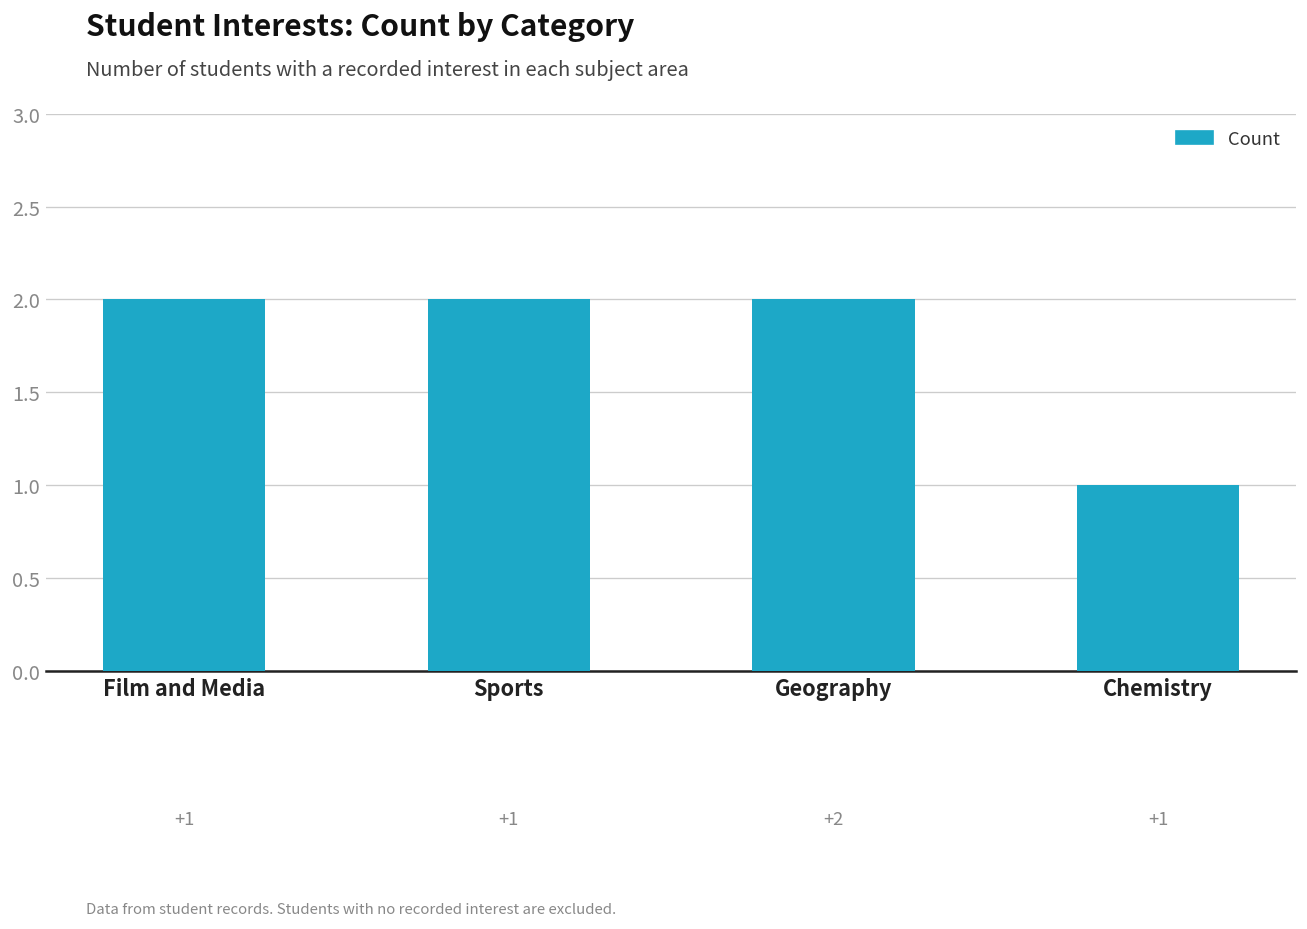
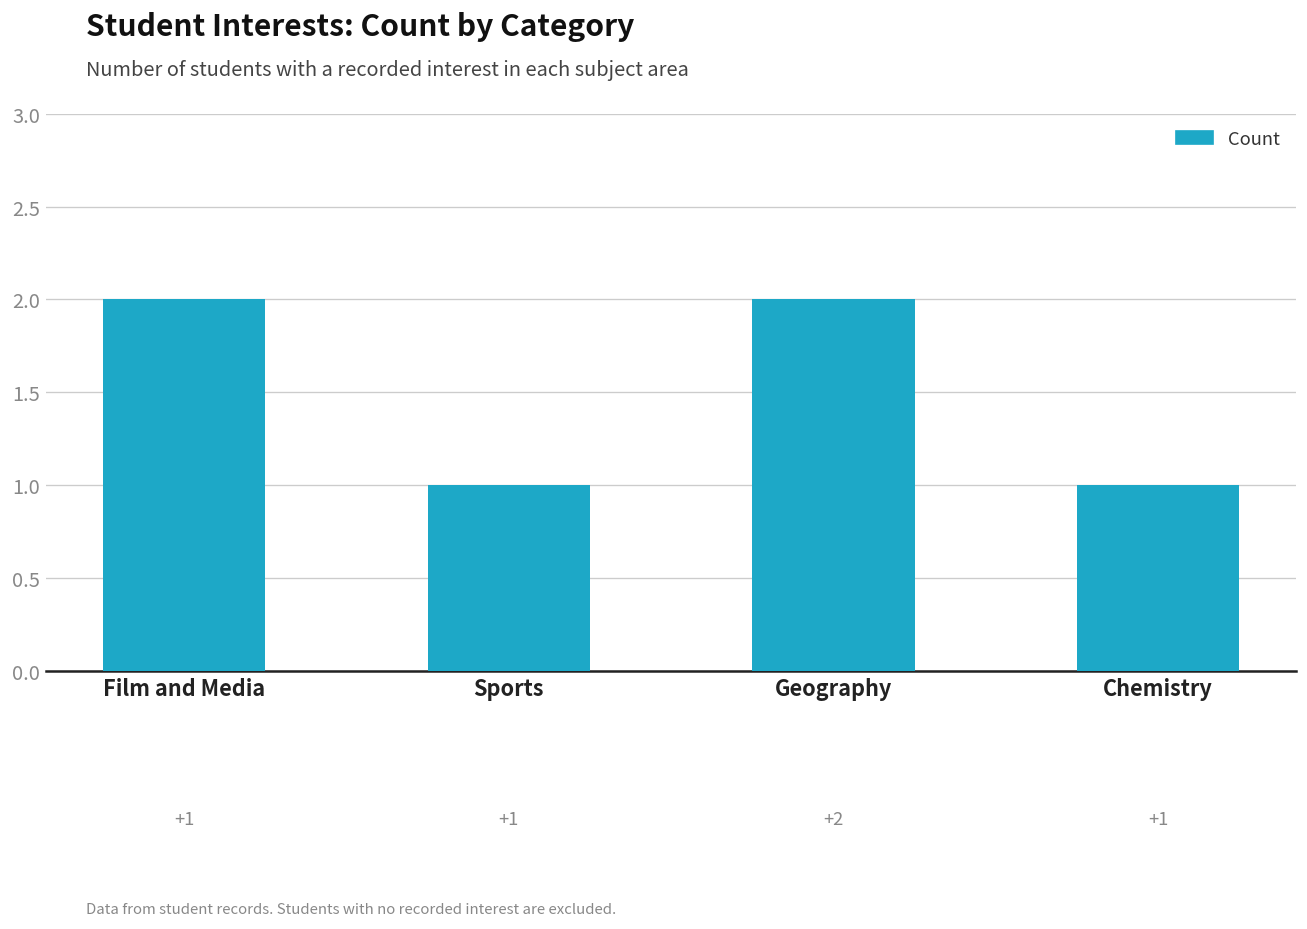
Sports: 2 -> 1
